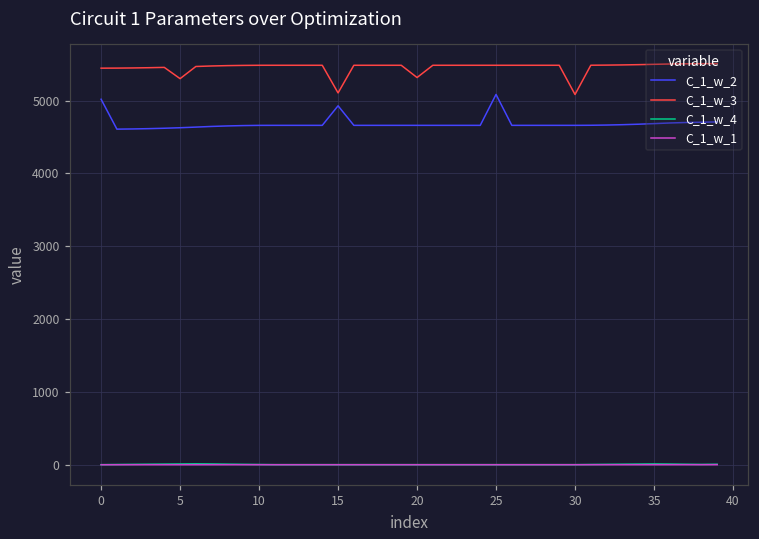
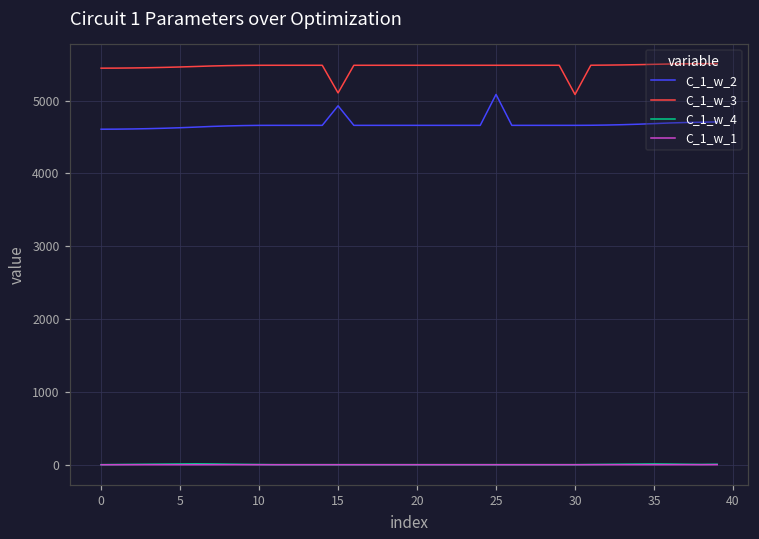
C_1_w_2, 0: 5000 -> 4600
C_1_w_3, 5: 5300 -> 5500
C_1_w_3, 20: 5300 -> 5500
